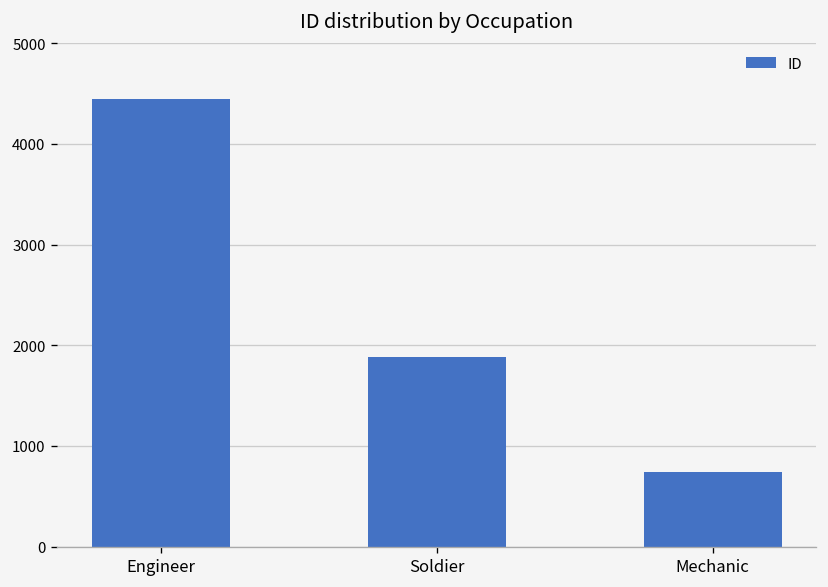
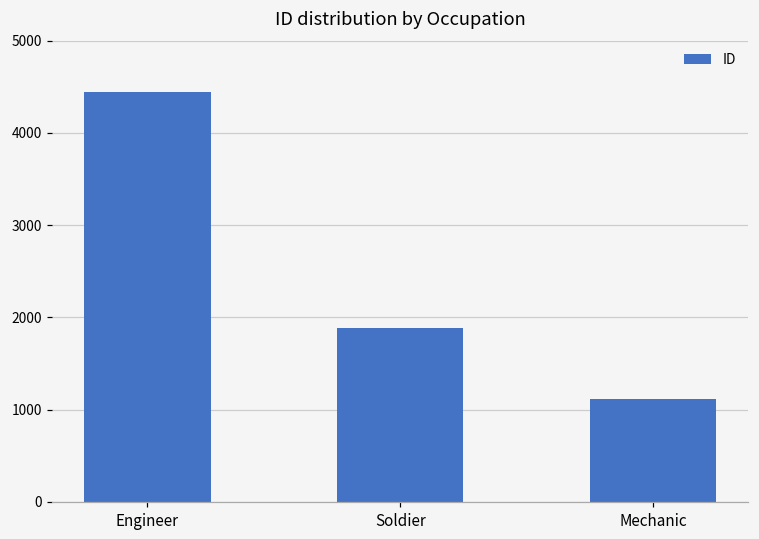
Mechanic: 700 -> 1100
